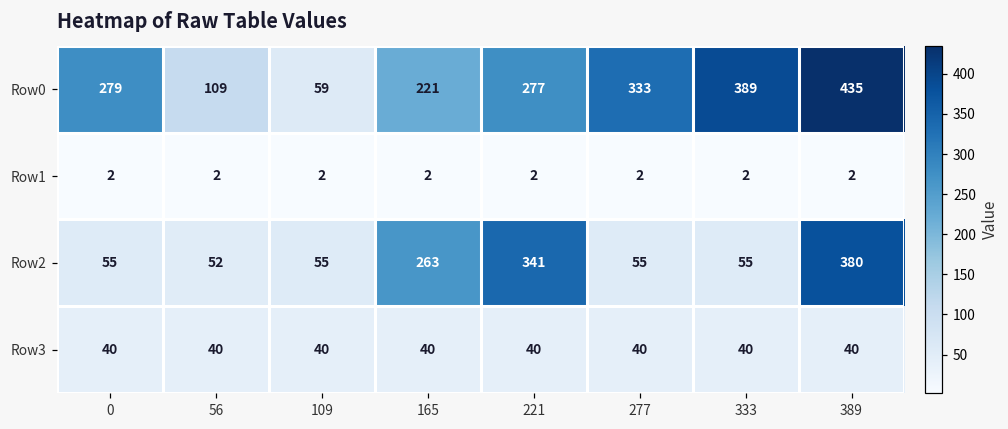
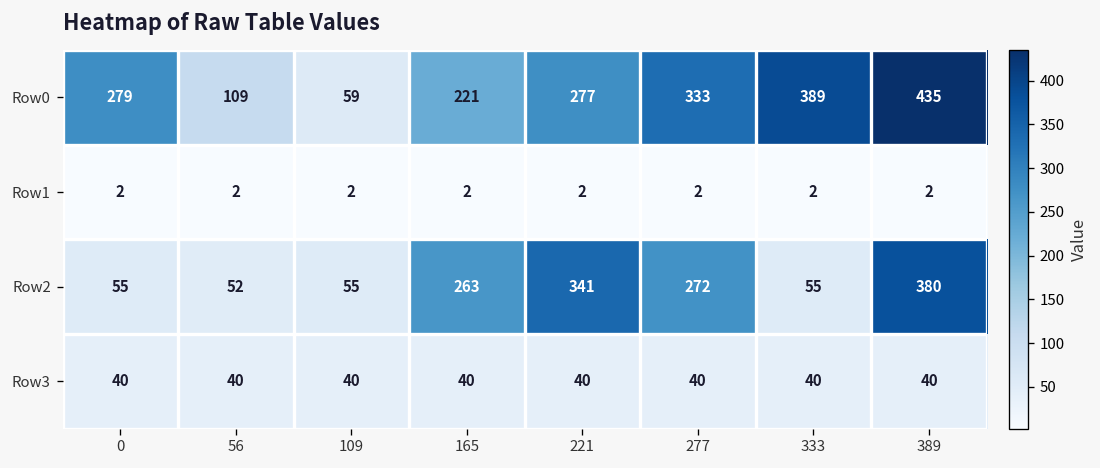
Row2, 277: 55 -> 272
